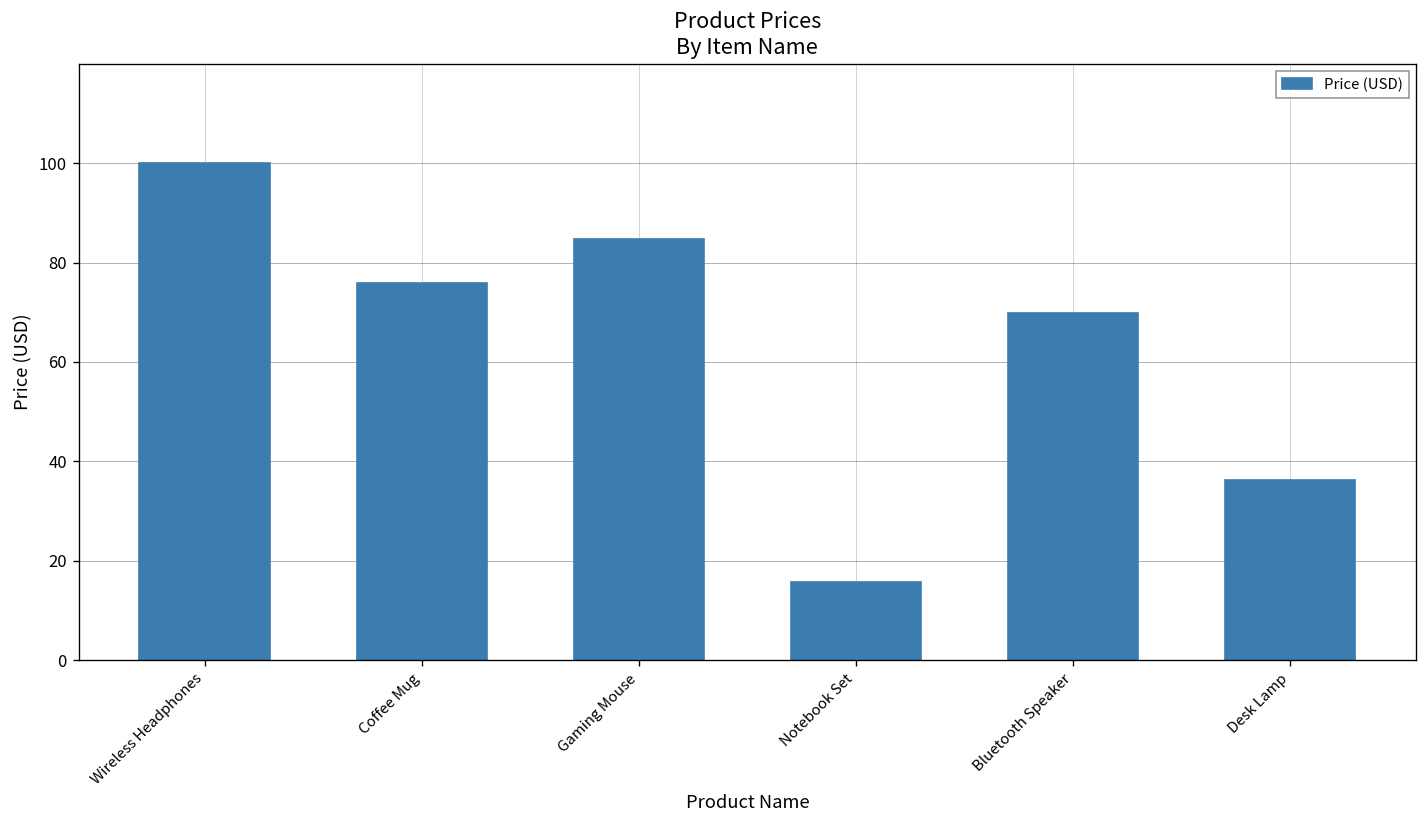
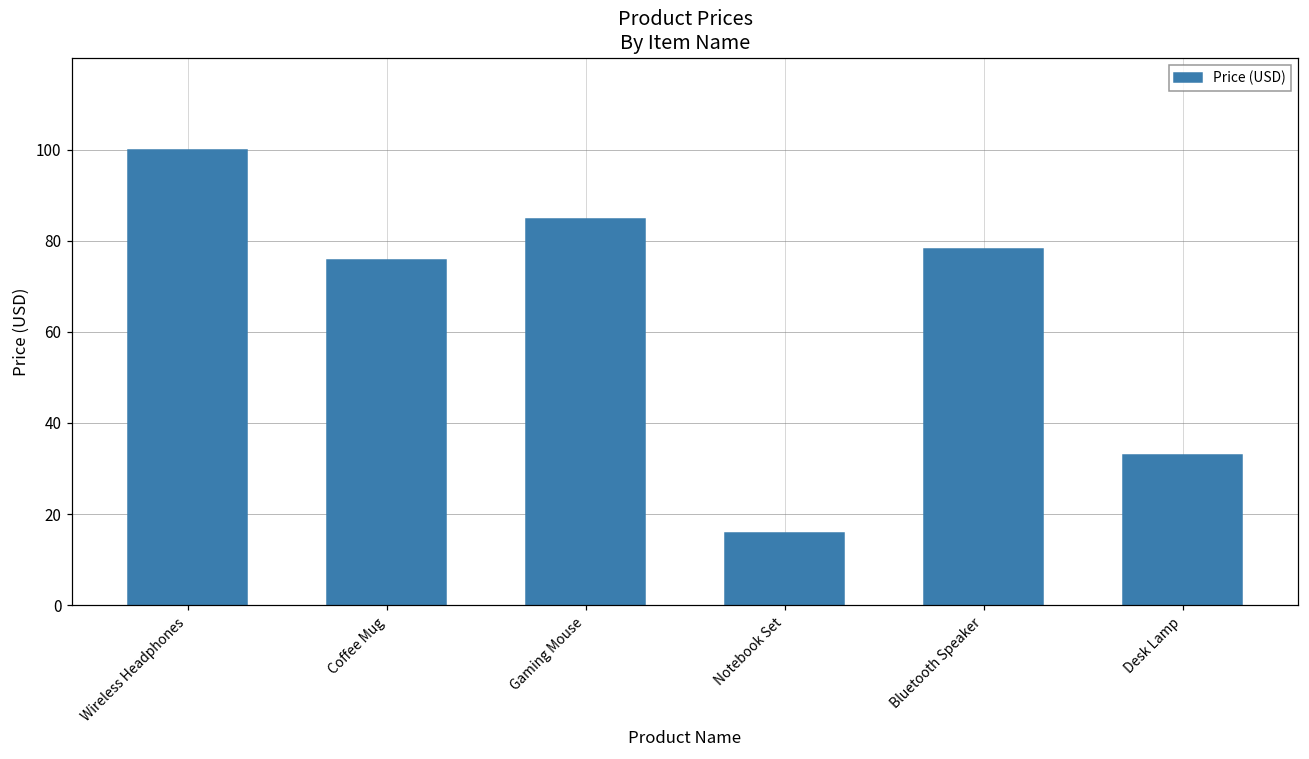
Bluetooth Speaker: 70 -> 78
Desk Lamp: 36 -> 33
